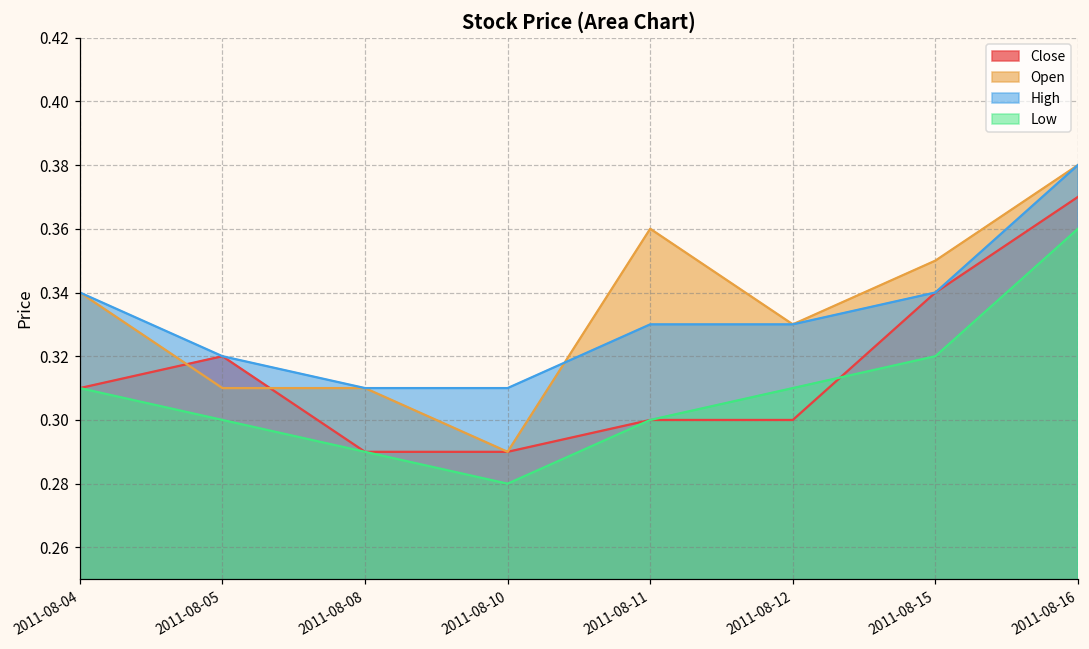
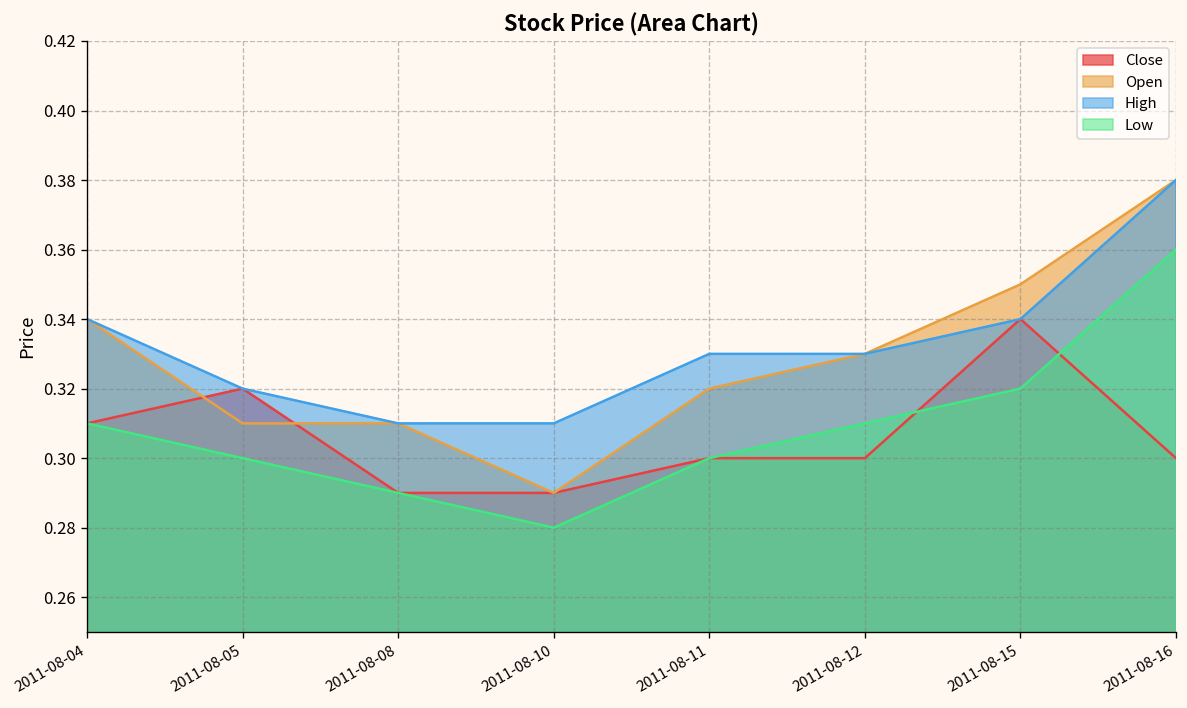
Open, 2011-08-11: 0.36 -> 0.32
Close, 2011-08-16: 0.37 -> 0.30
